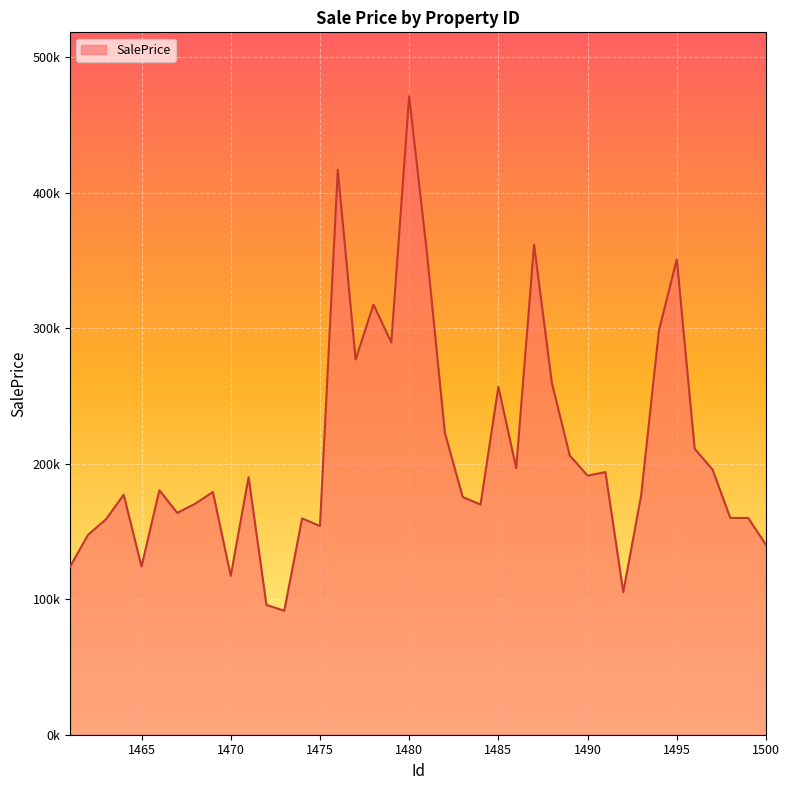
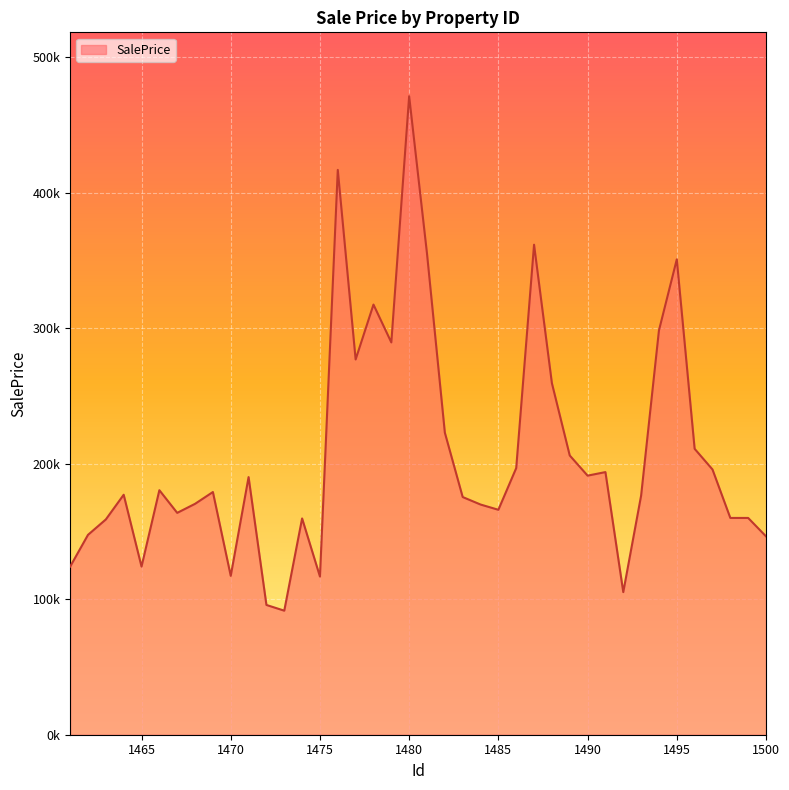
1475: 154000 -> 117000
1485: 257000 -> 166000
1500: 140000 -> 146000
